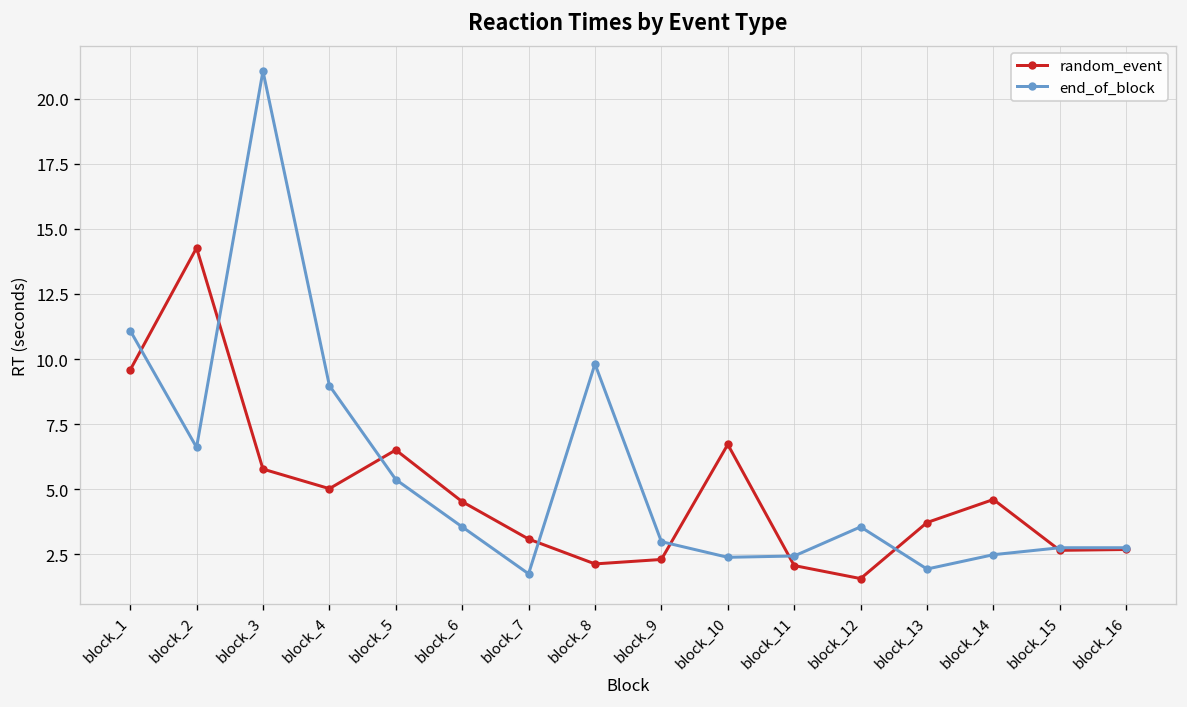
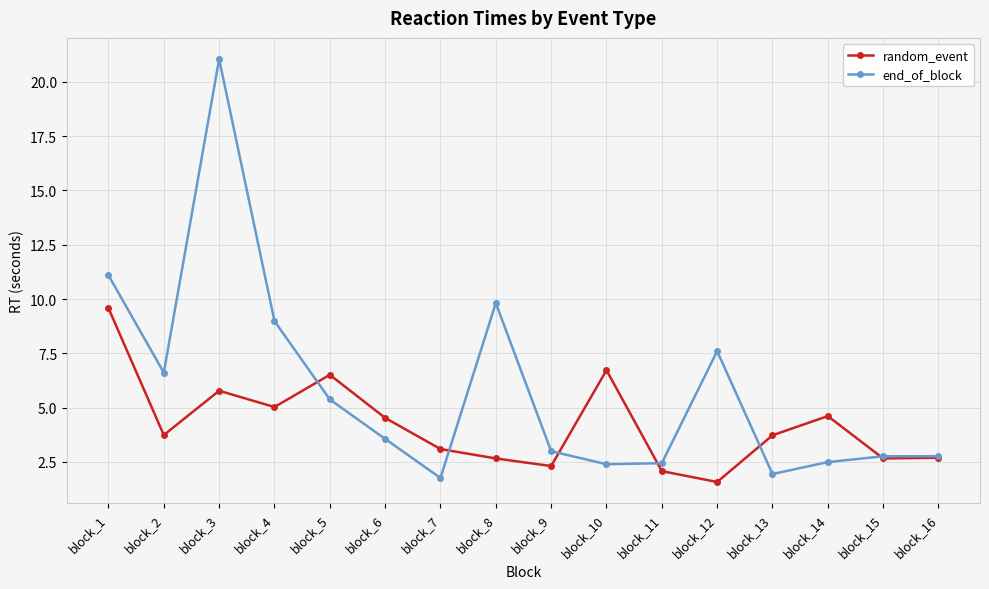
random_event, block_2: 14.3 -> 3.7
random_event, block_8: 2.1 -> 2.7
end_of_block, block_12: 3.6 -> 7.6
